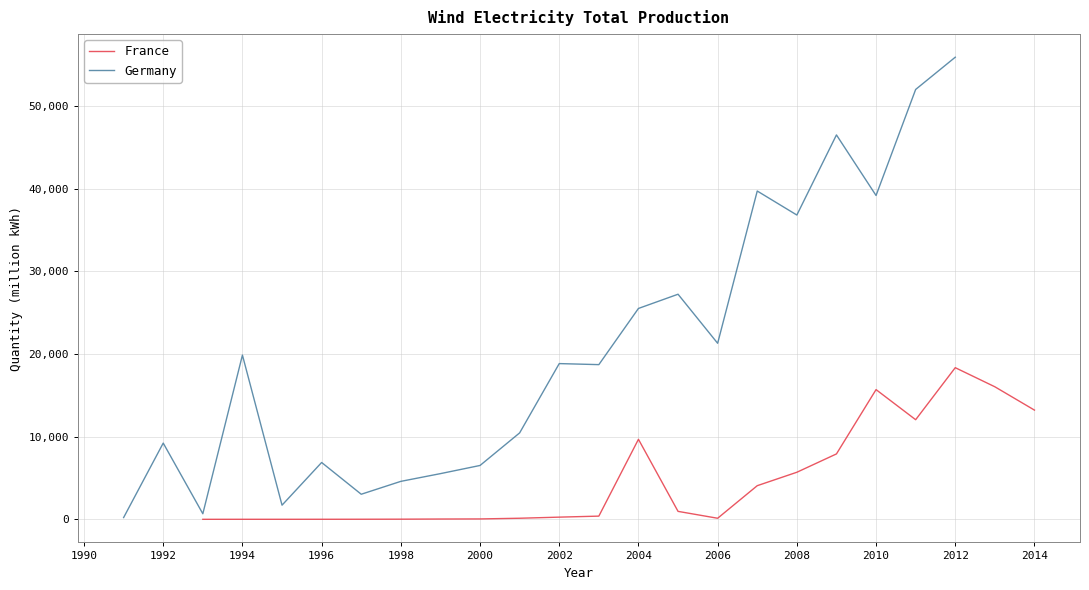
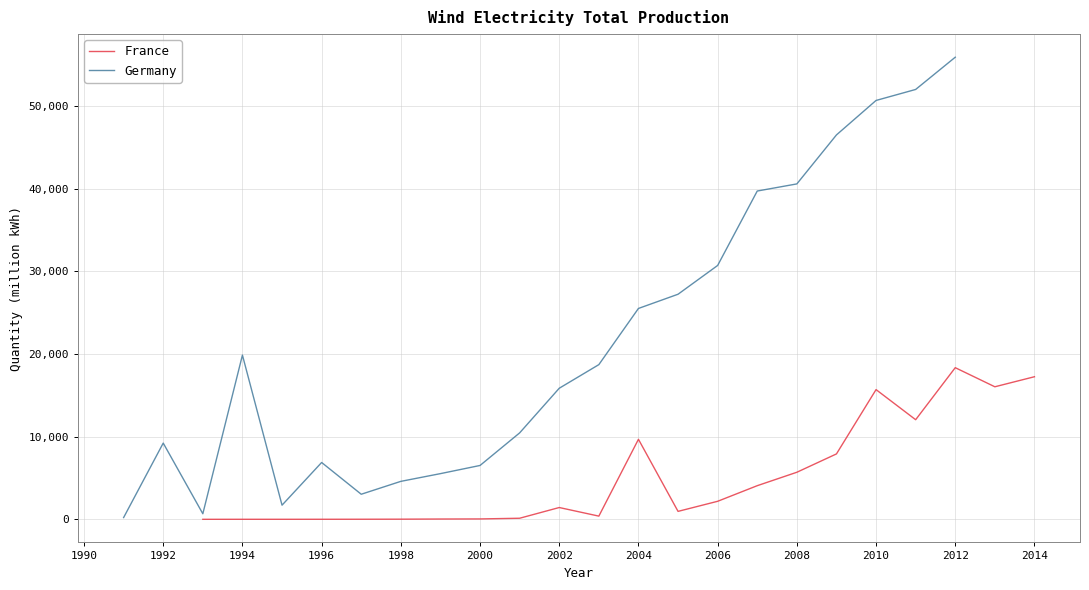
France, 2002: 0 -> 1,000
Germany, 2002: 19,000 -> 16,000
France, 2006: 0 -> 2,000
Germany, 2006: 21,000 -> 31,000
Germany, 2008: 37,000 -> 41,000
Germany, 2010: 39,000 -> 51,000
France, 2014: 13,000 -> 17,000
